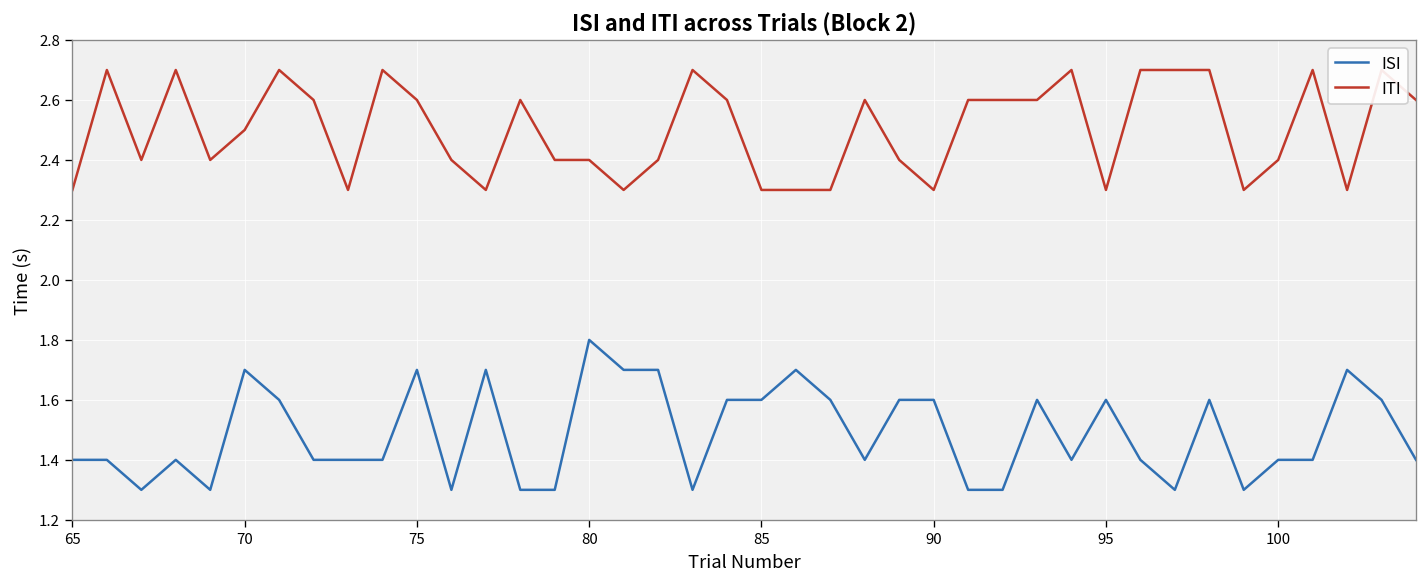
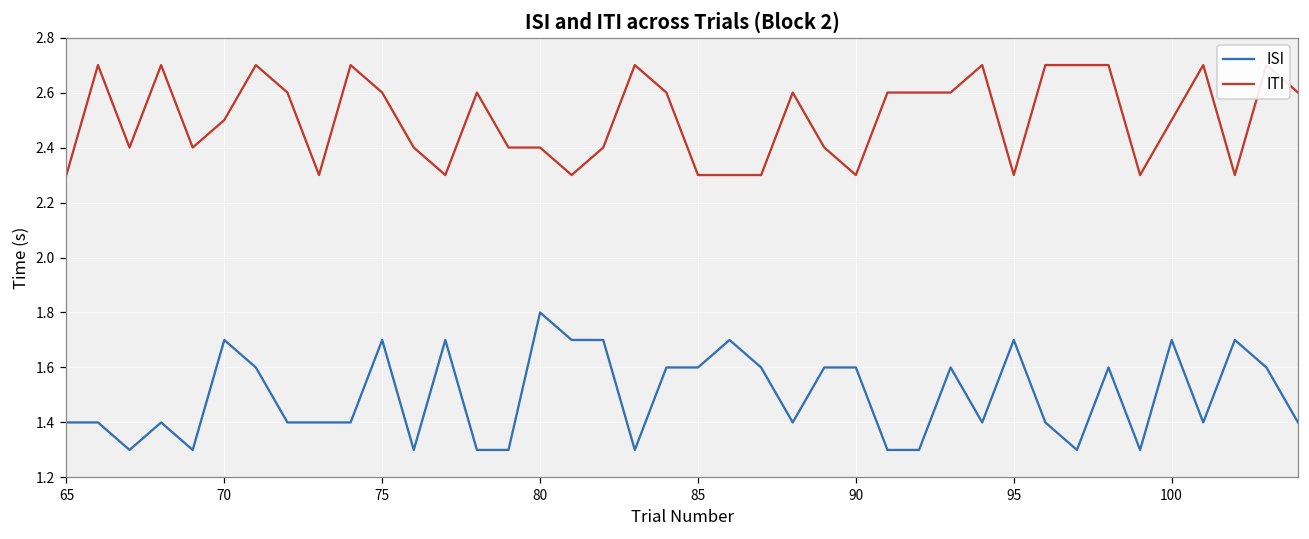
ISI, 95: 1.6 -> 1.7
ISI, 100: 1.4 -> 1.7
ITI, 100: 2.4 -> 2.5
